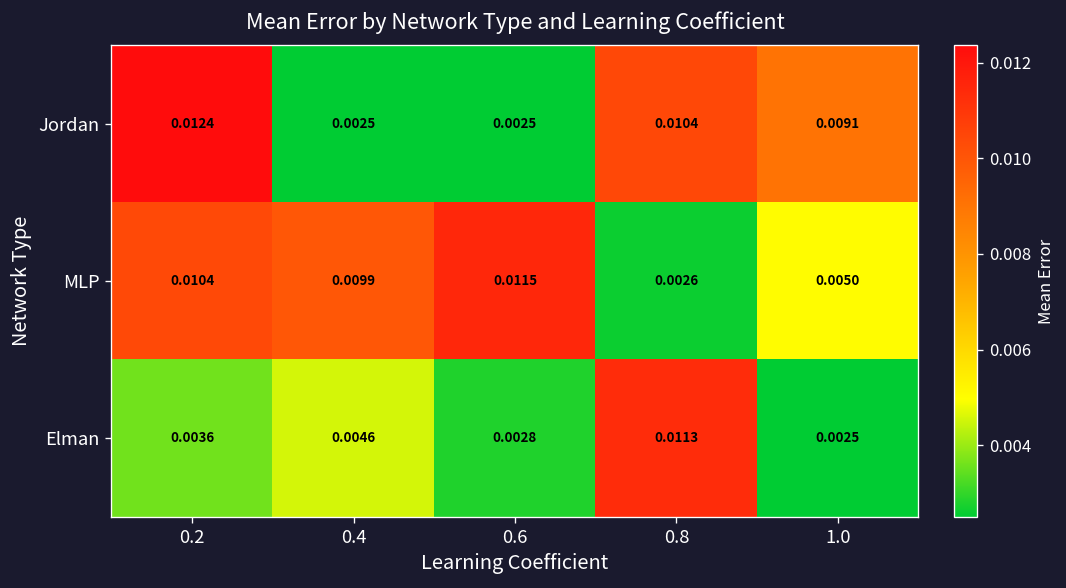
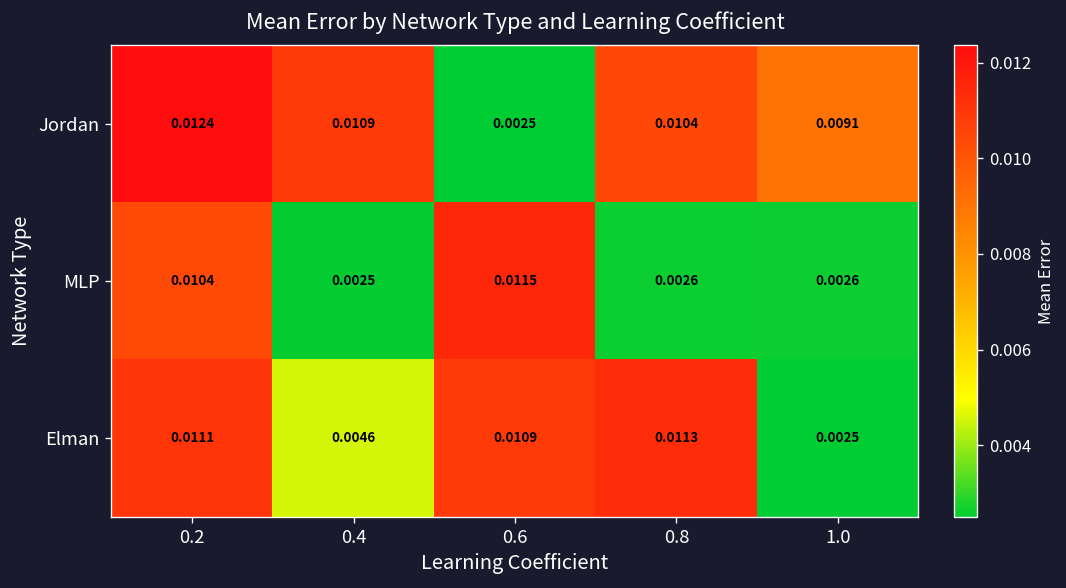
Jordan, 0.4: 0.0025 -> 0.0109
MLP, 0.4: 0.0099 -> 0.0025
MLP, 1.0: 0.0050 -> 0.0026
Elman, 0.2: 0.0036 -> 0.0111
Elman, 0.6: 0.0028 -> 0.0109
